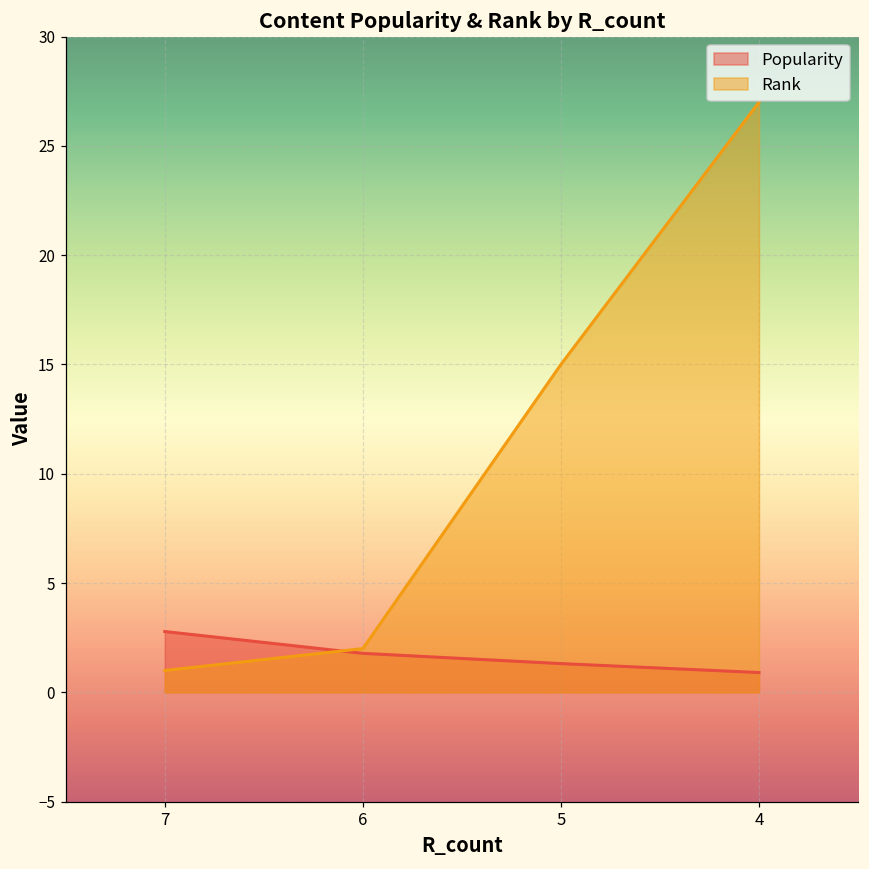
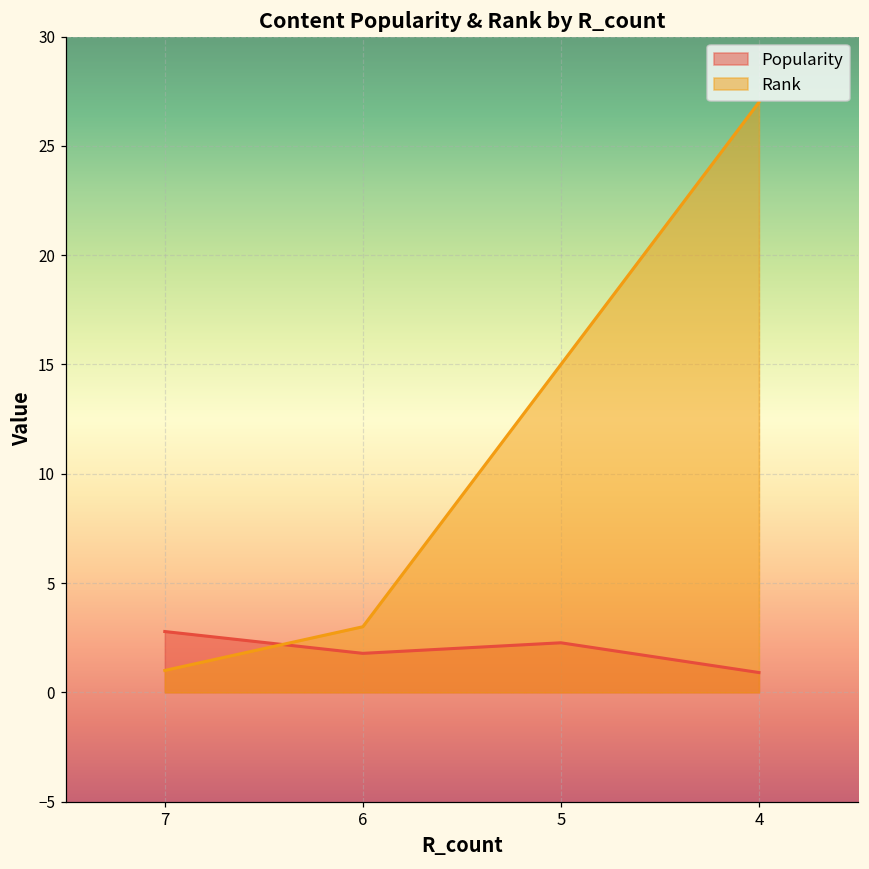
Rank, 6: 2 -> 3
Popularity, 5: 1.3 -> 2.3
